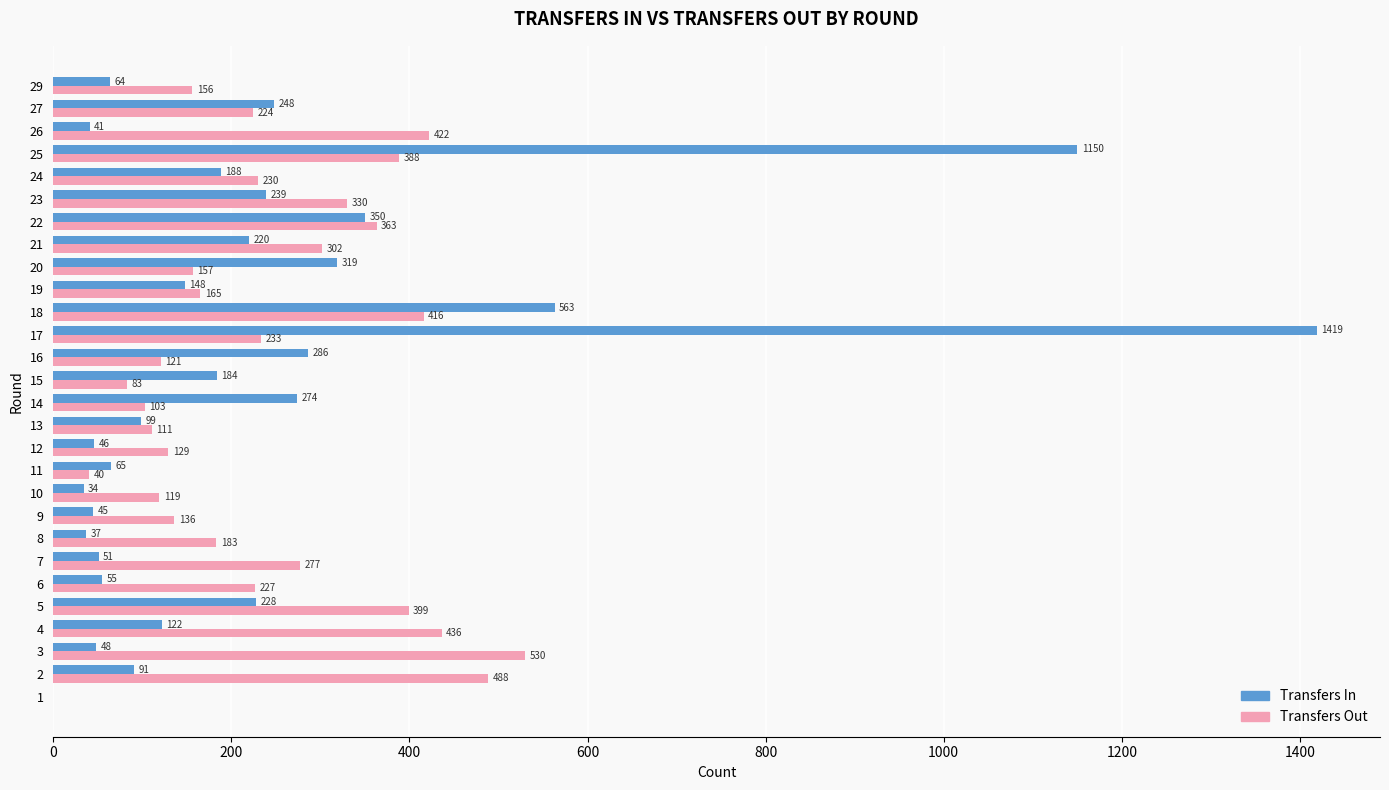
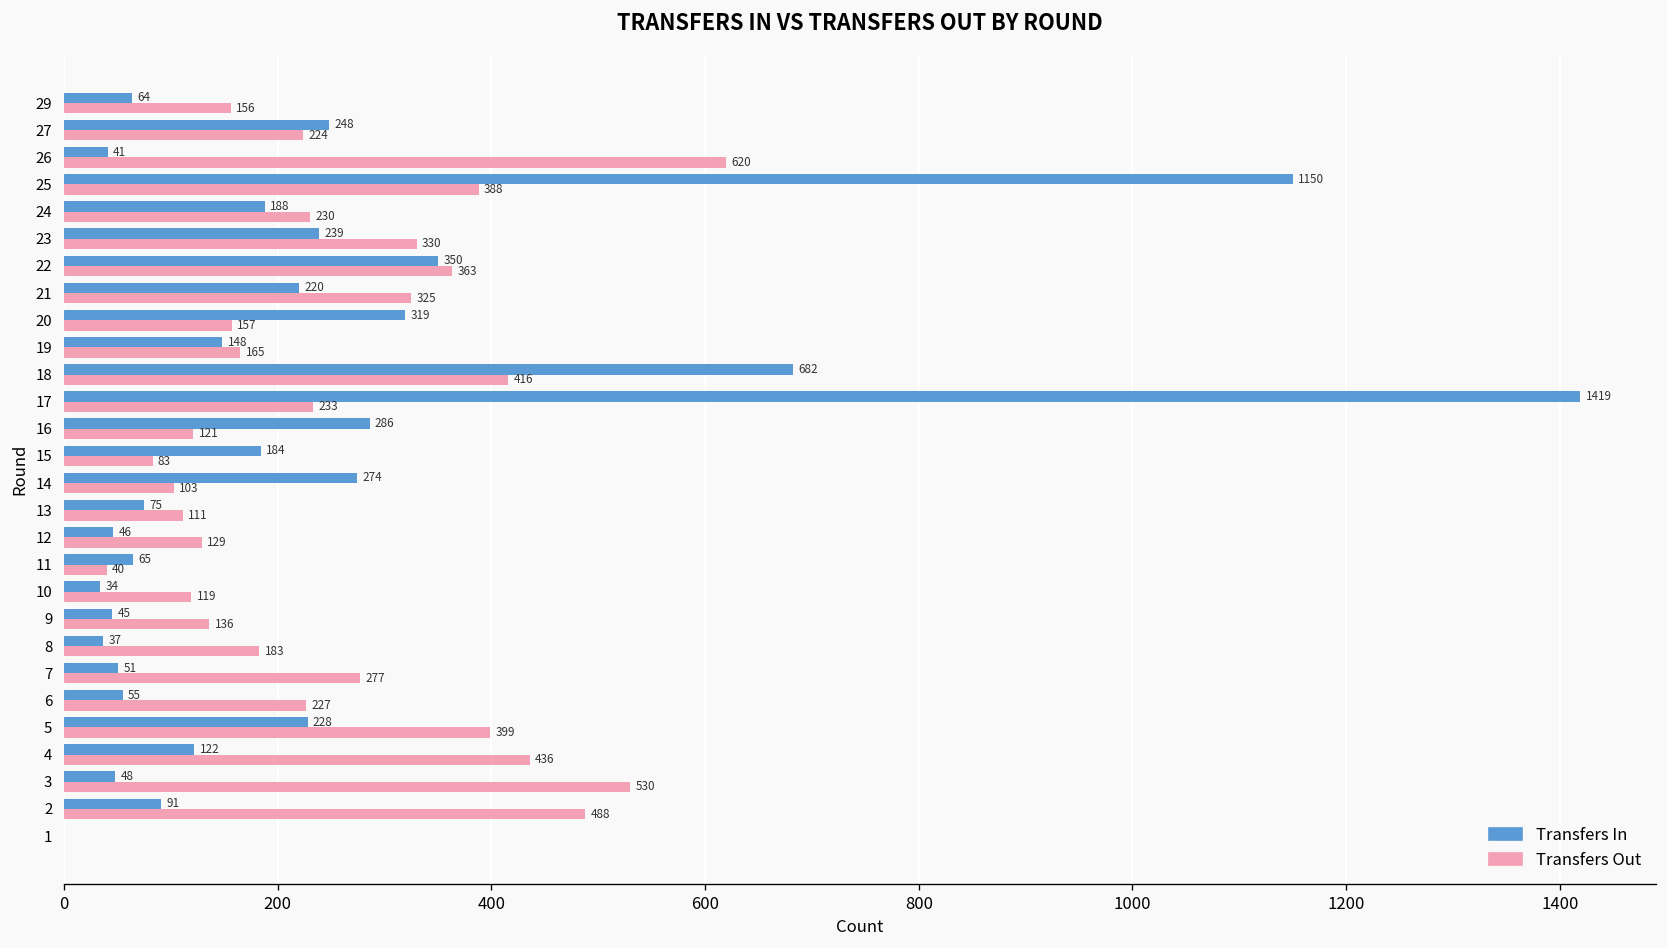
Transfers Out, 26: 422 -> 620
Transfers Out, 21: 302 -> 325
Transfers In, 18: 563 -> 682
Transfers In, 13: 99 -> 75
